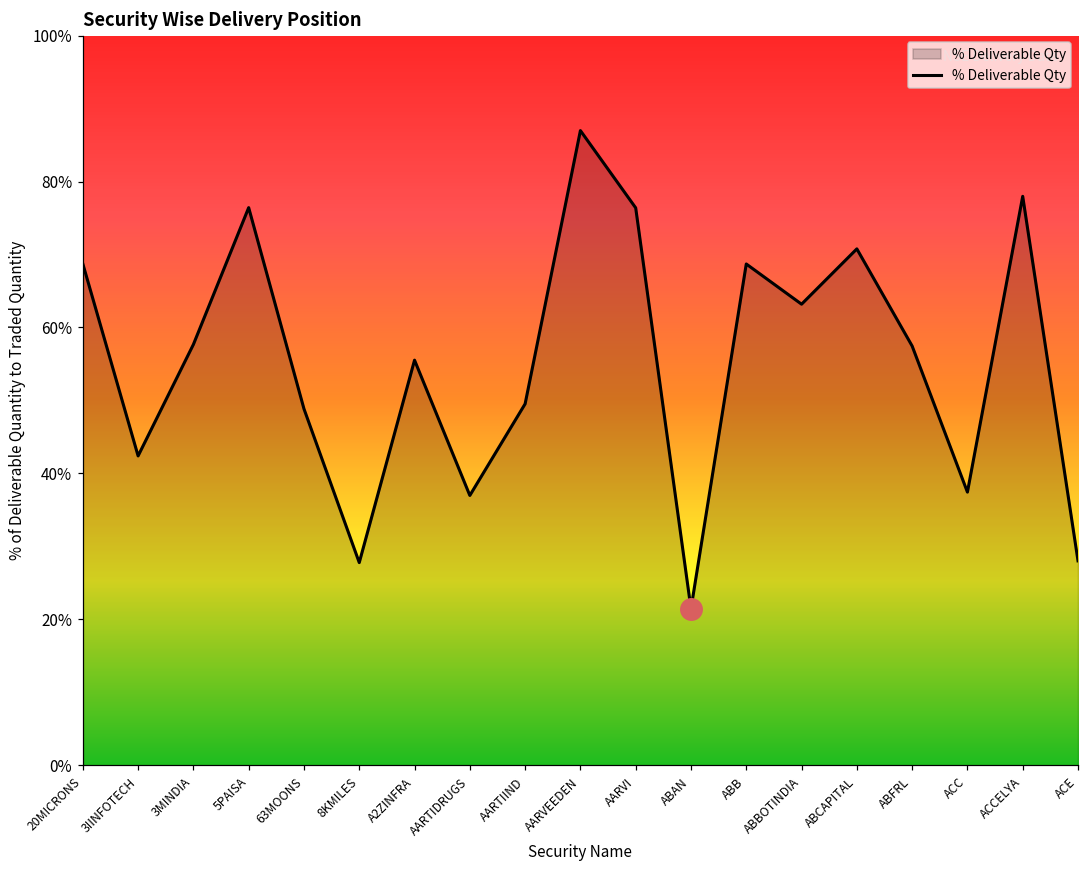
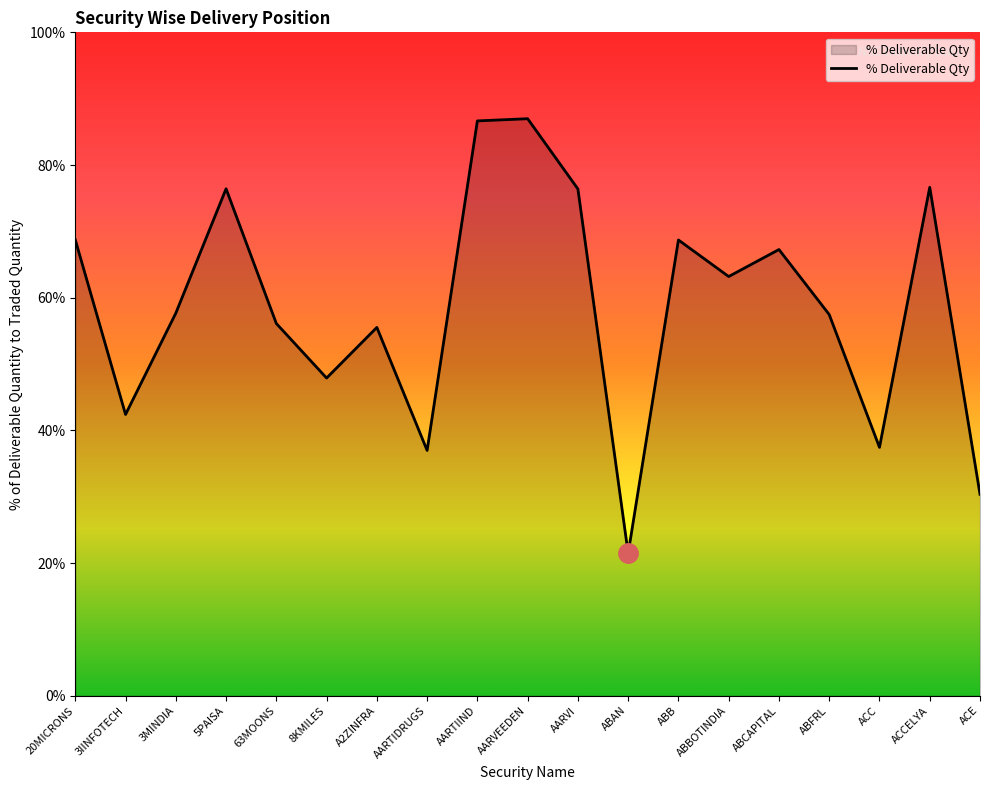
% Deliverable Qty, 63MOONS: 49% -> 56%
% Deliverable Qty, 8KMILES: 28% -> 48%
% Deliverable Qty, AARTIIND: 50% -> 87%
% Deliverable Qty, ABCAPITAL: 71% -> 67%
% Deliverable Qty, ACCELYA: 78% -> 77%
% Deliverable Qty, ACE: 28% -> 30%
